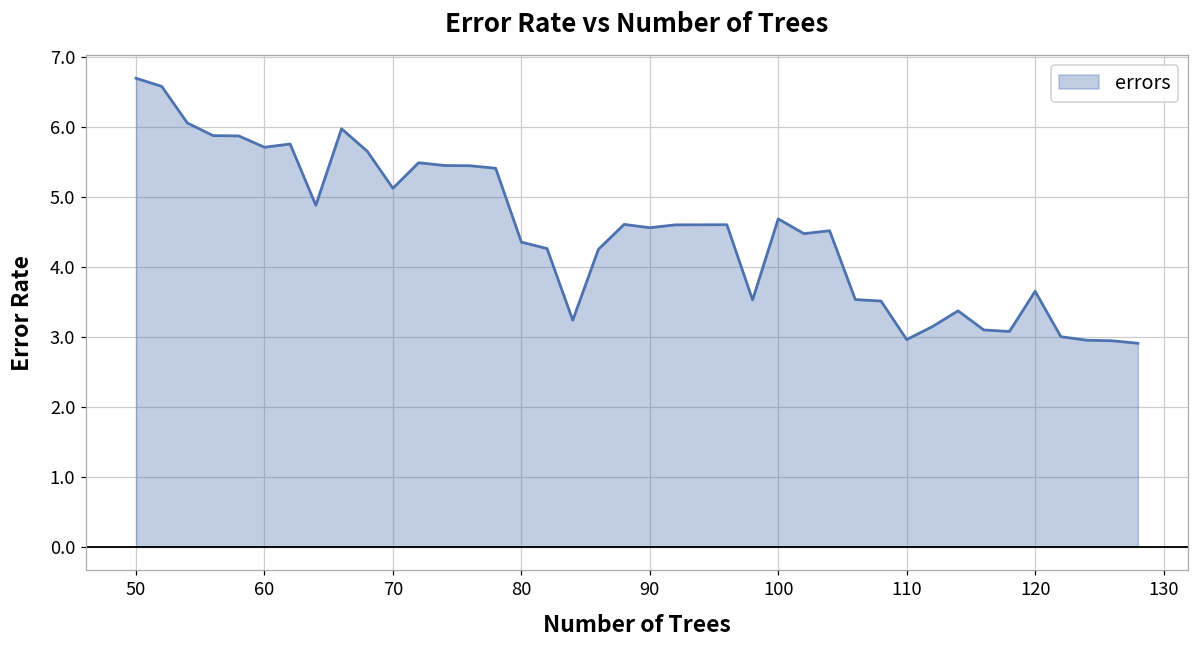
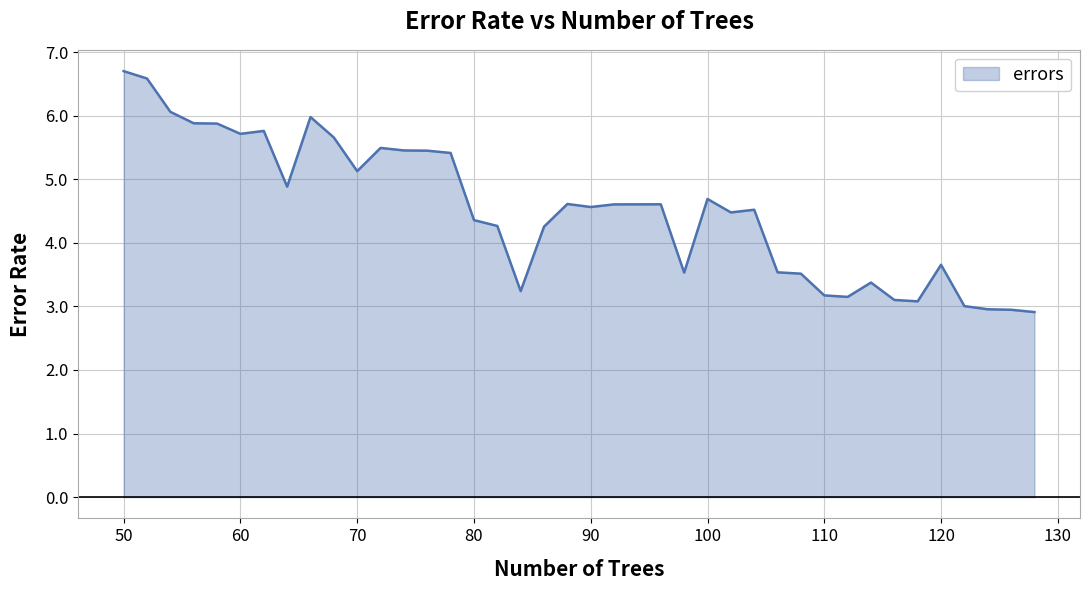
110: 3.0 -> 3.2
